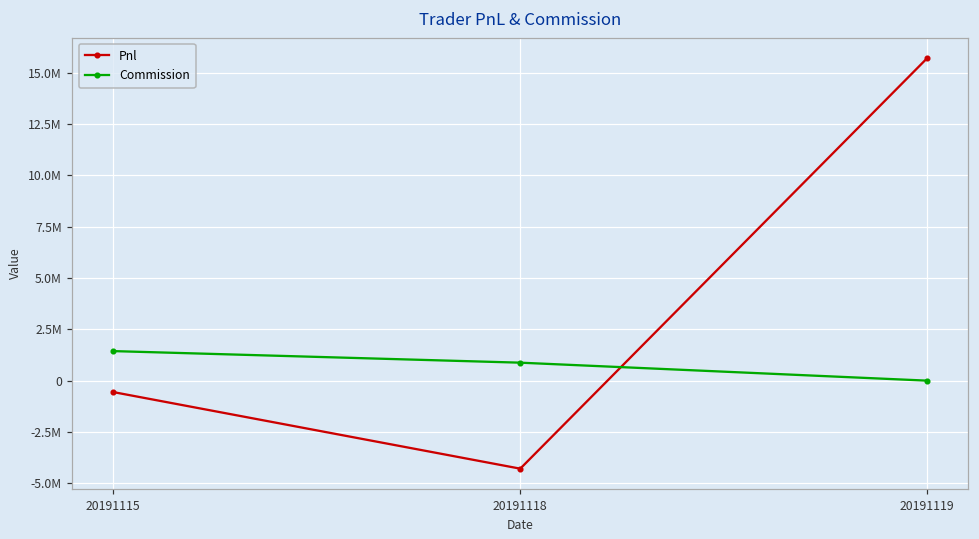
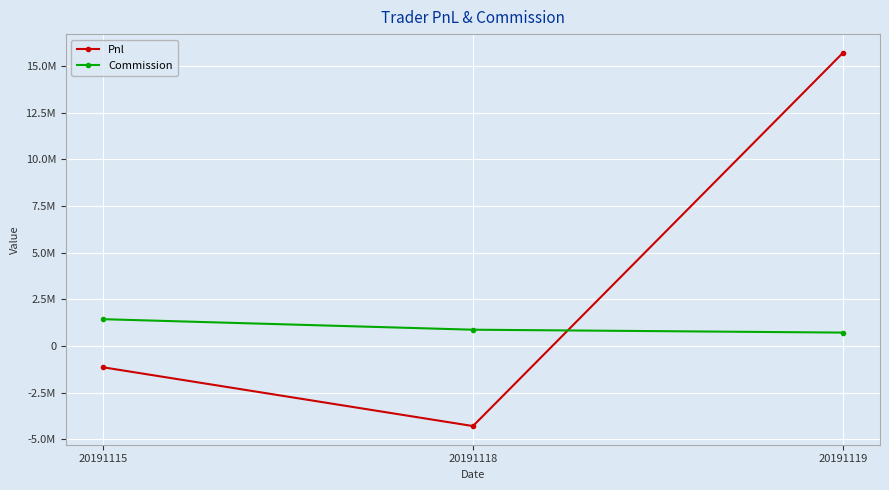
Pnl, 20191115: -600000 -> -1100000
Commission, 20191119: 0 -> 700000
